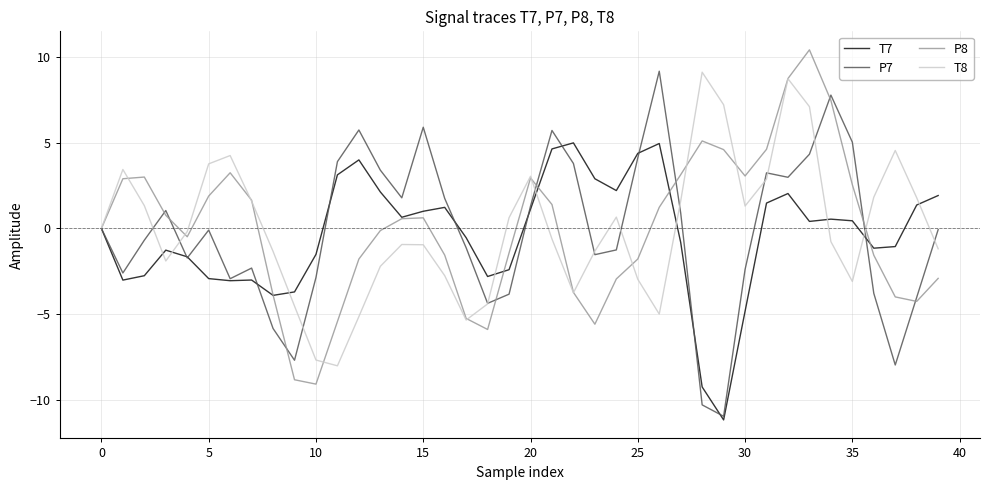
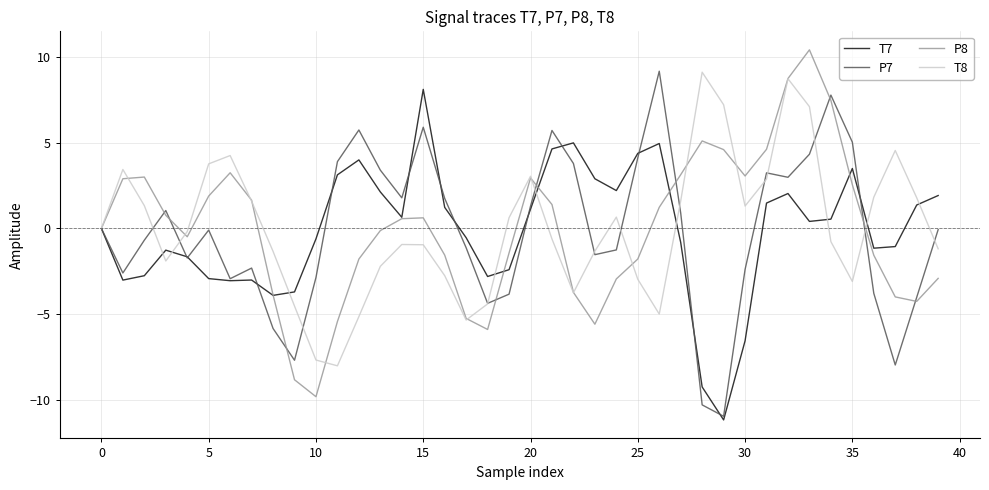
T7, 10: -1.5 -> -0.6
P8, 10: -9.1 -> -9.8
T7, 15: 1.0 -> 8.1
T7, 30: -4.8 -> -6.6
T7, 35: 0.4 -> 3.5
